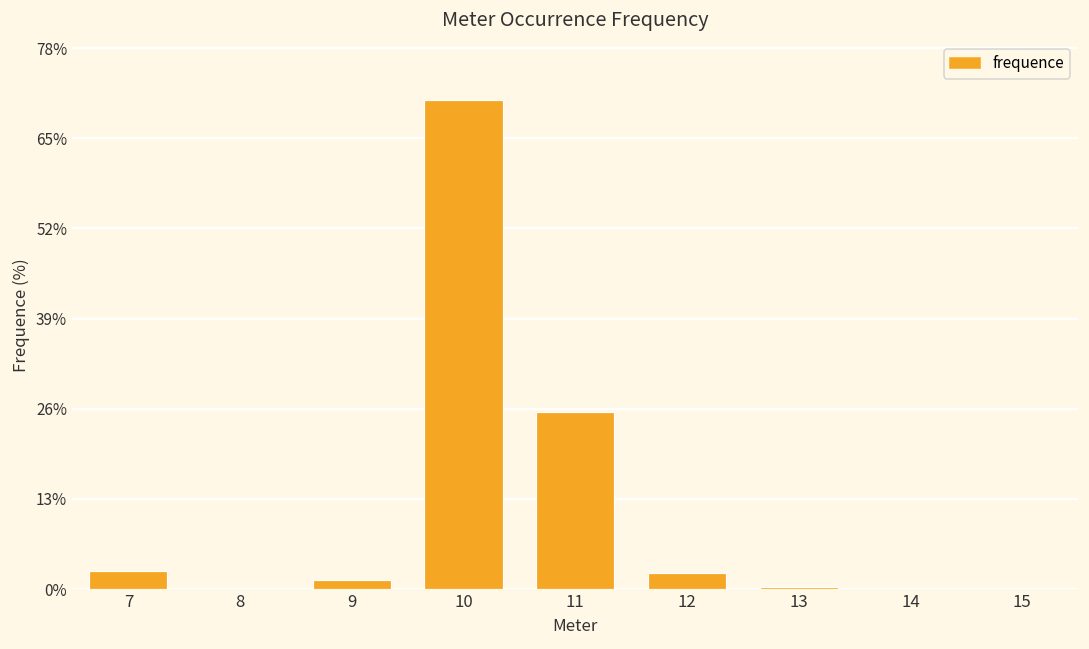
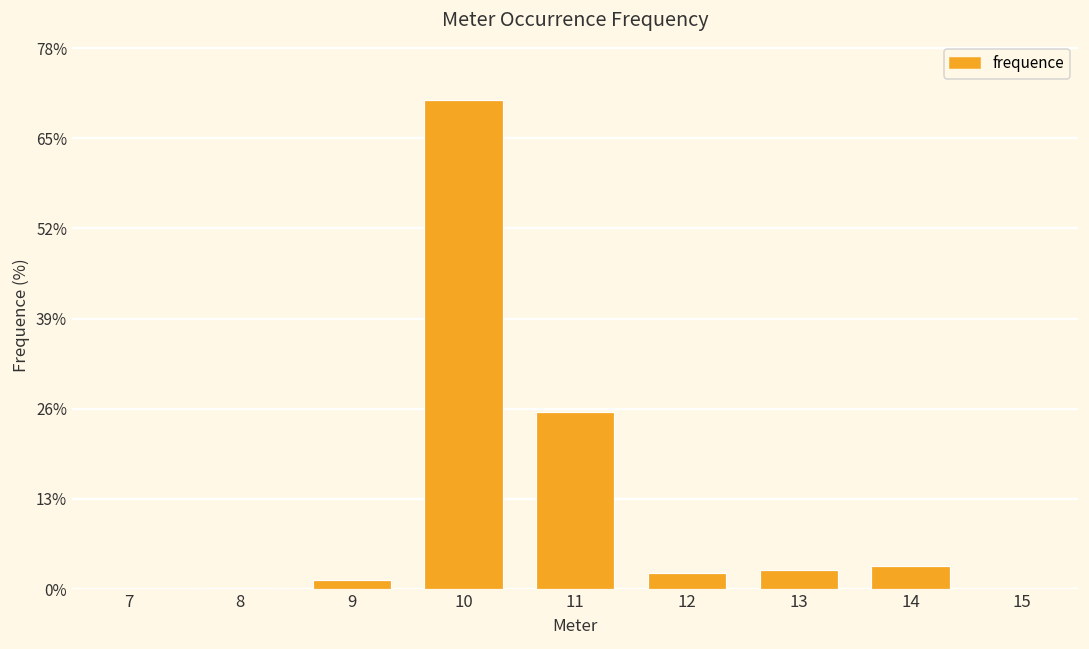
7: 3% -> 0%
13: 0% -> 3%
14: 0% -> 3%
